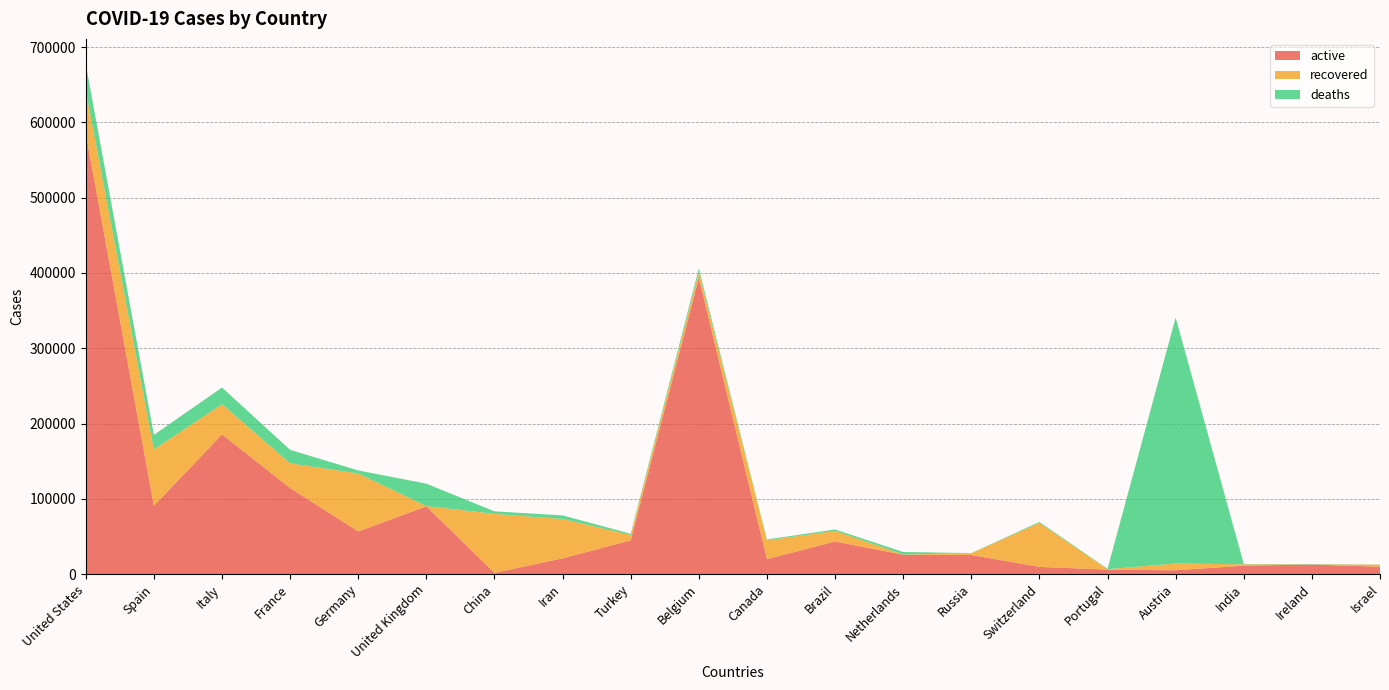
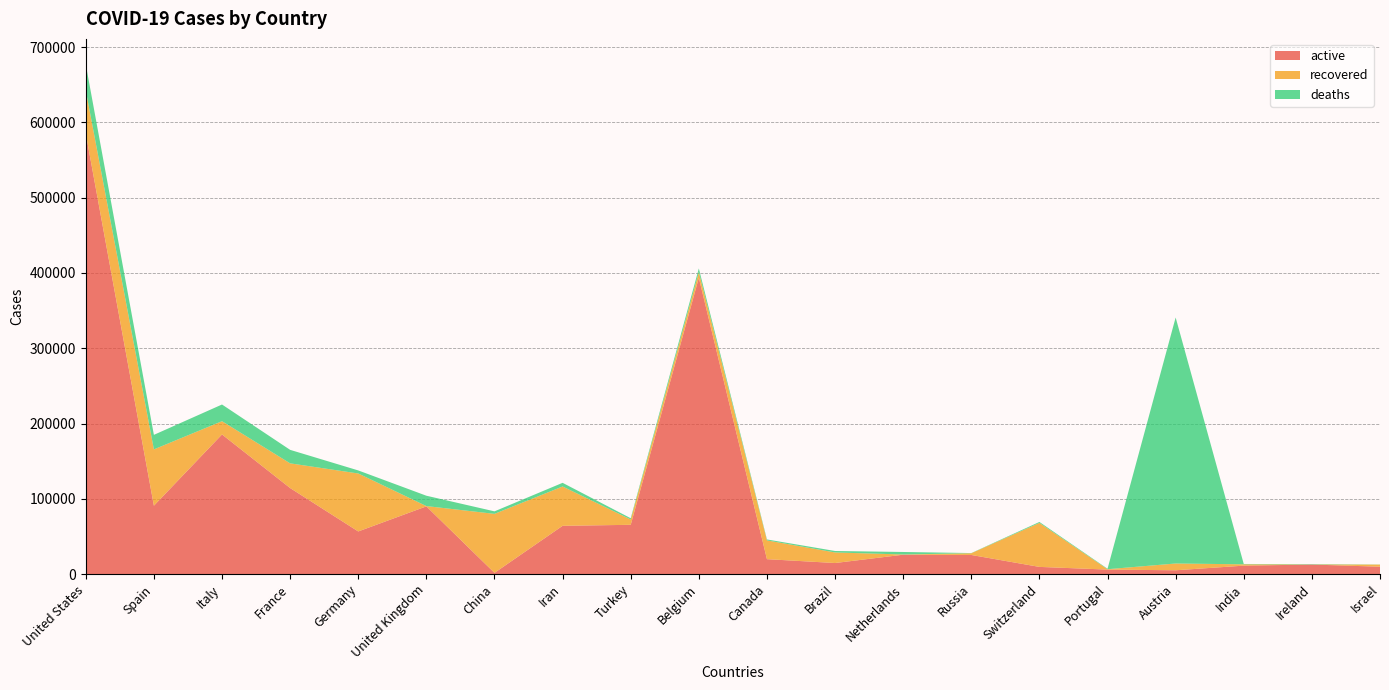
recovered, Italy: 40000 -> 20000
deaths, United Kingdom: 30000 -> 10000
active, Iran: 20000 -> 60000
active, Turkey: 40000 -> 70000
active, Brazil: 40000 -> 10000
